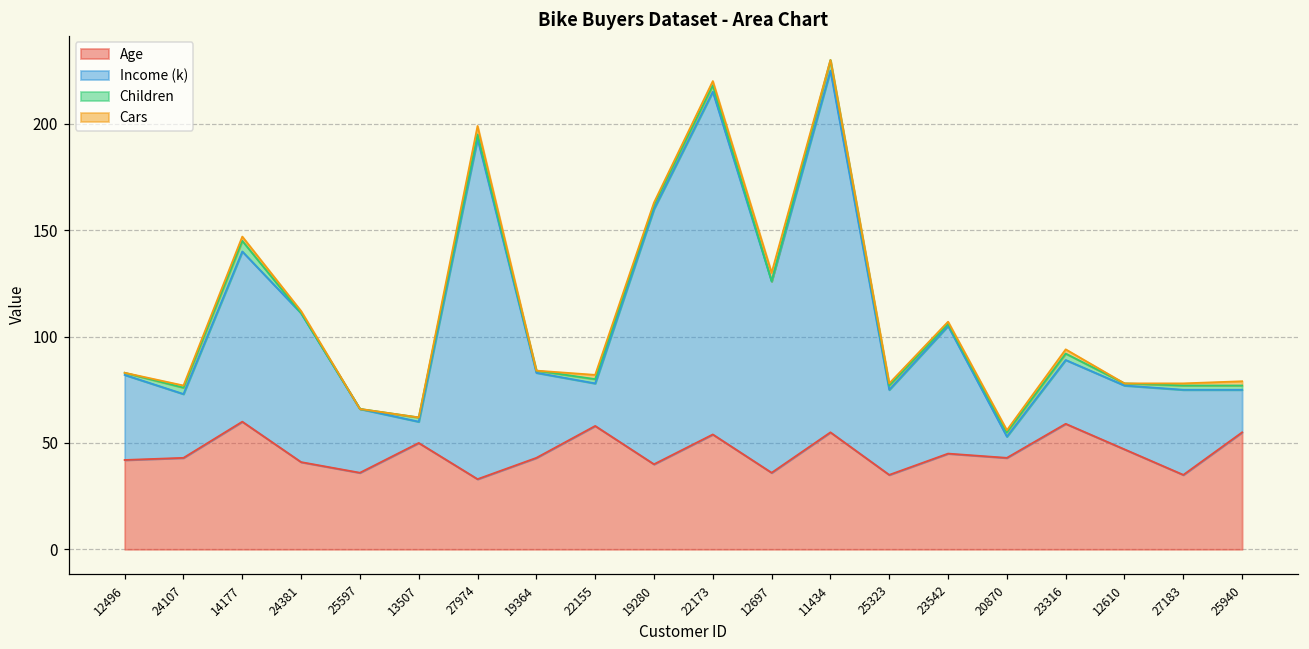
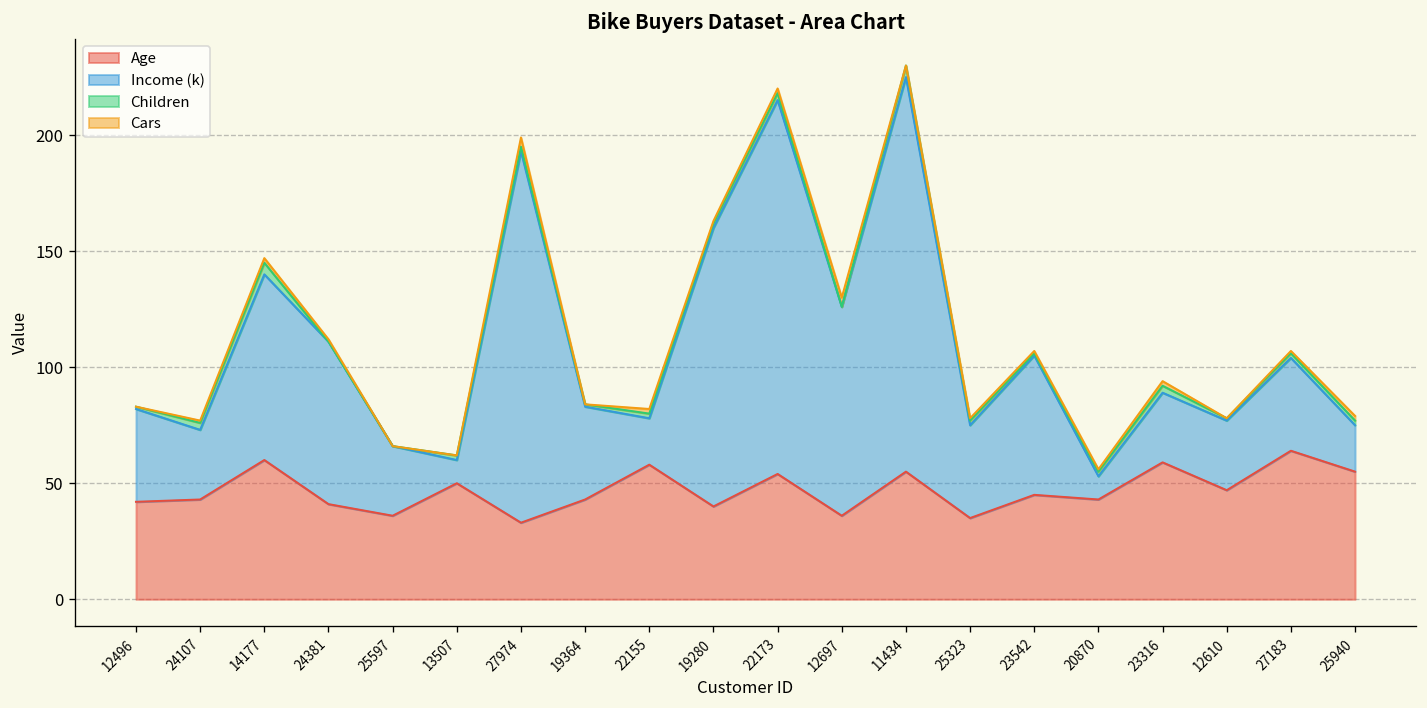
Age, 27183: 35 -> 64
